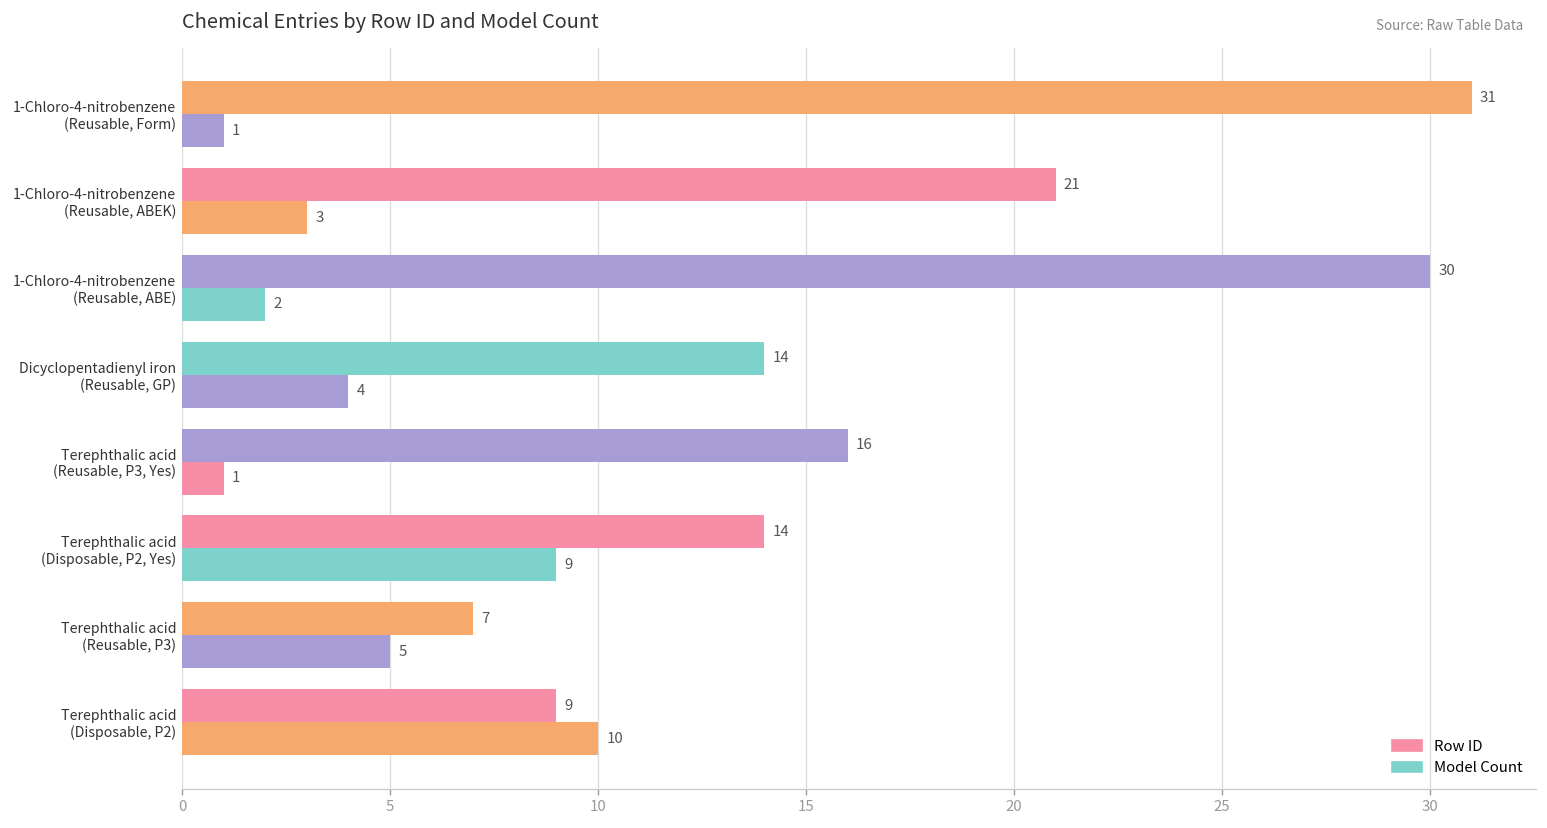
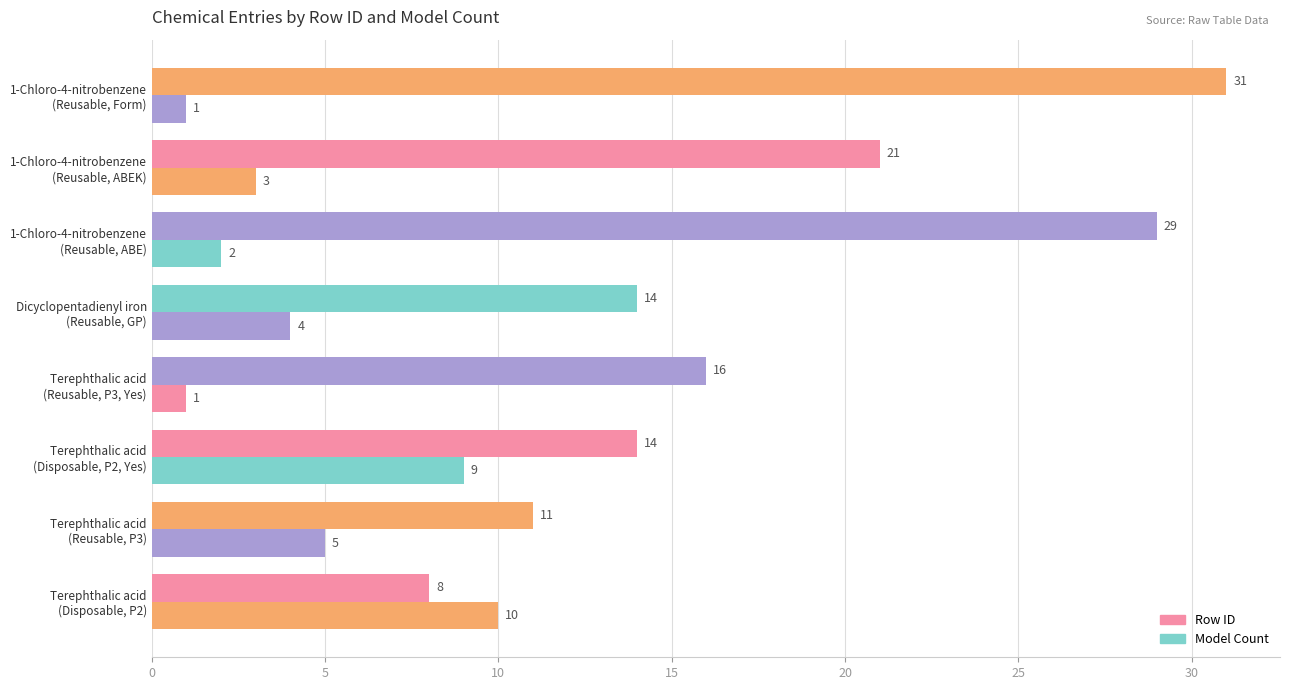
Row ID, 1-Chloro-4-nitrobenzene (Reusable, ABE): 30 -> 29
Row ID, Terephthalic acid (Reusable, P3): 7 -> 11
Row ID, Terephthalic acid (Disposable, P2): 9 -> 8
